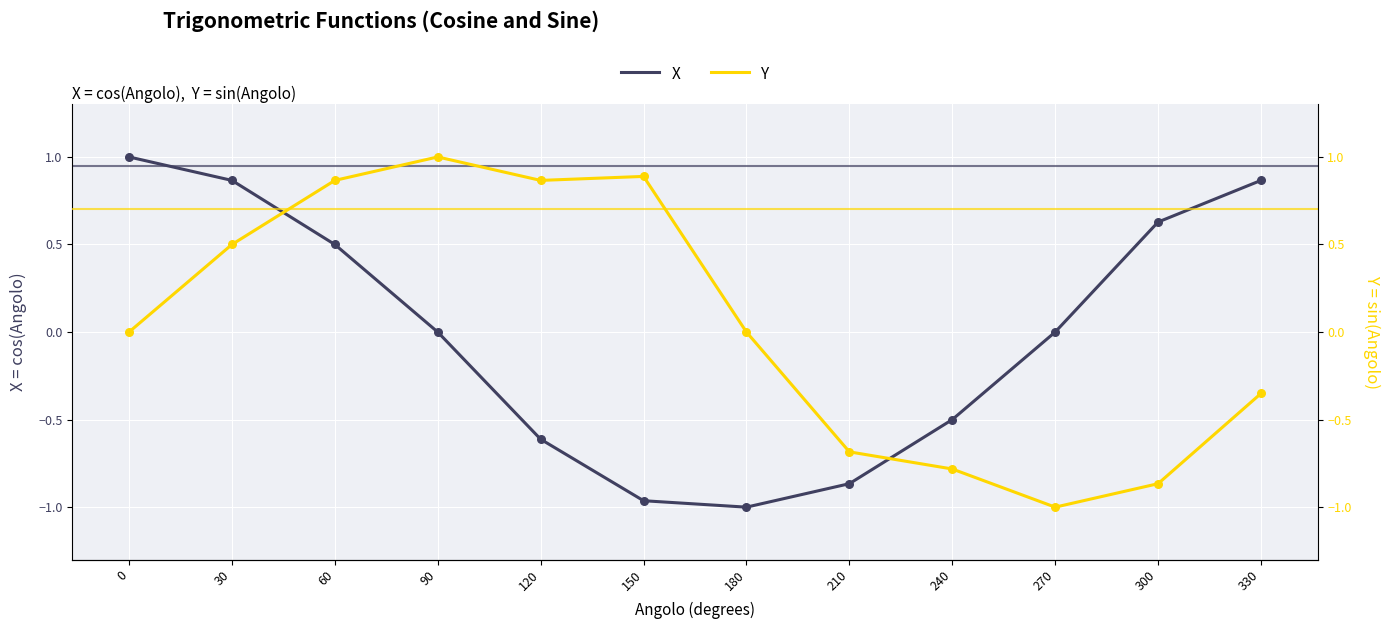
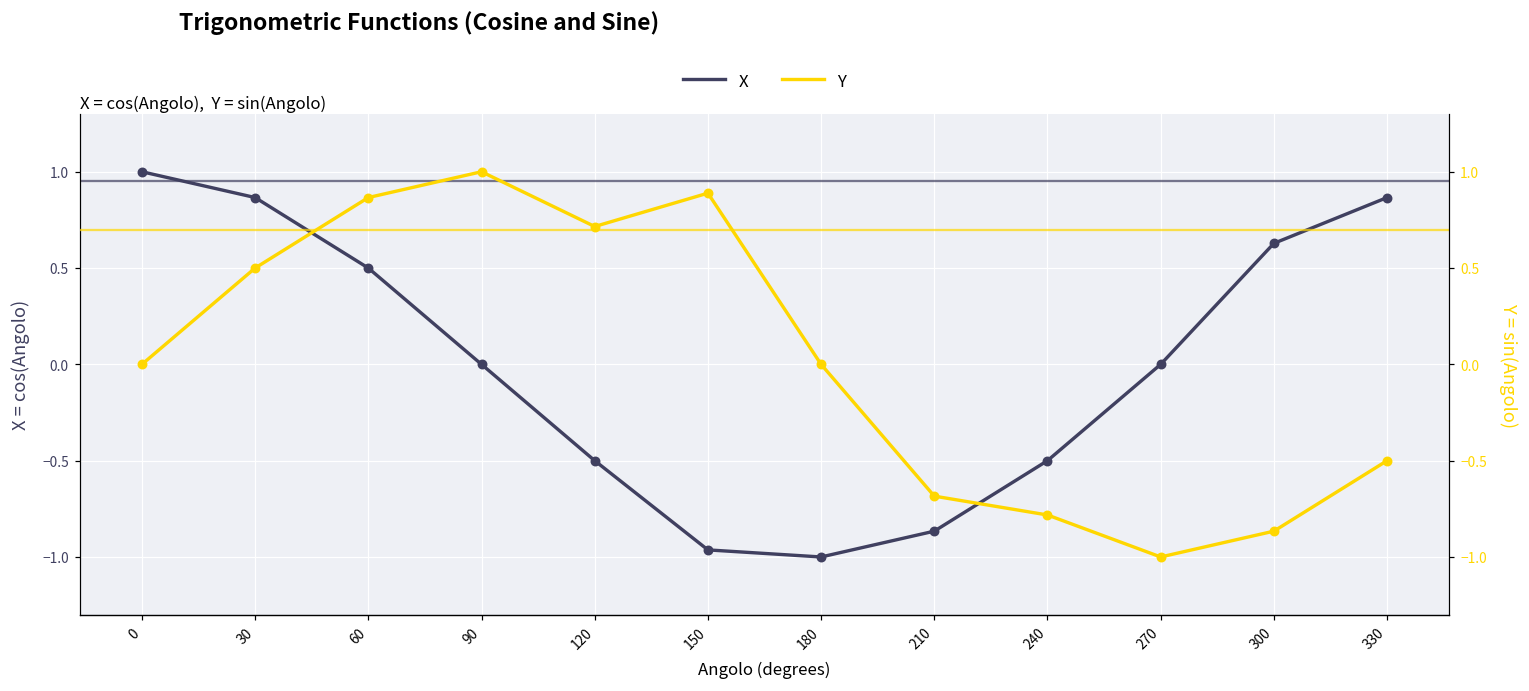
X, 120: -0.61 -> -0.50
Y, 120: 0.87 -> 0.72
Y, 330: -0.35 -> -0.50
